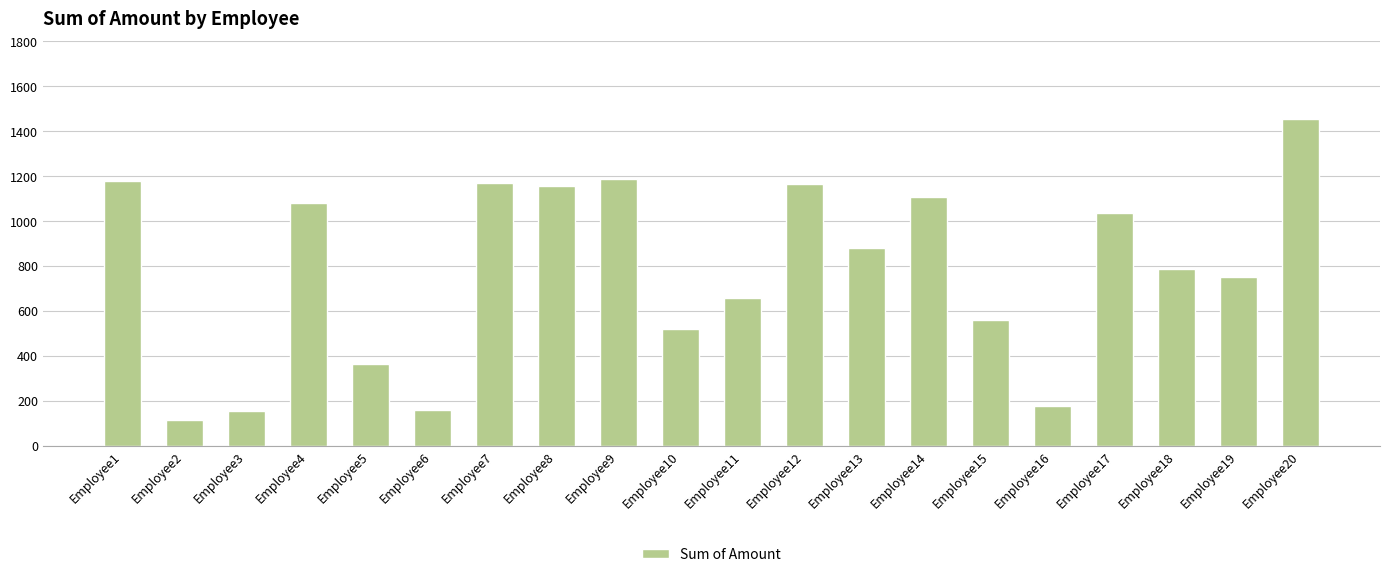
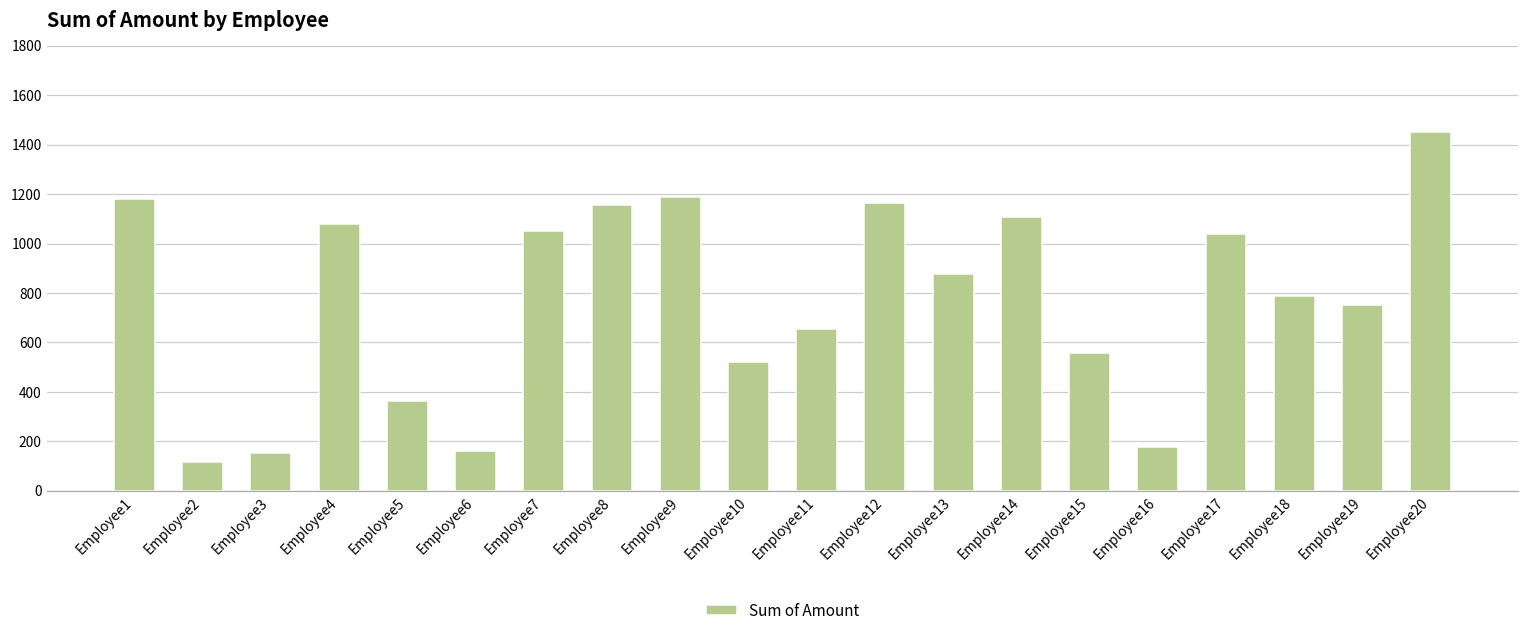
Employee7: 1170 -> 1050
